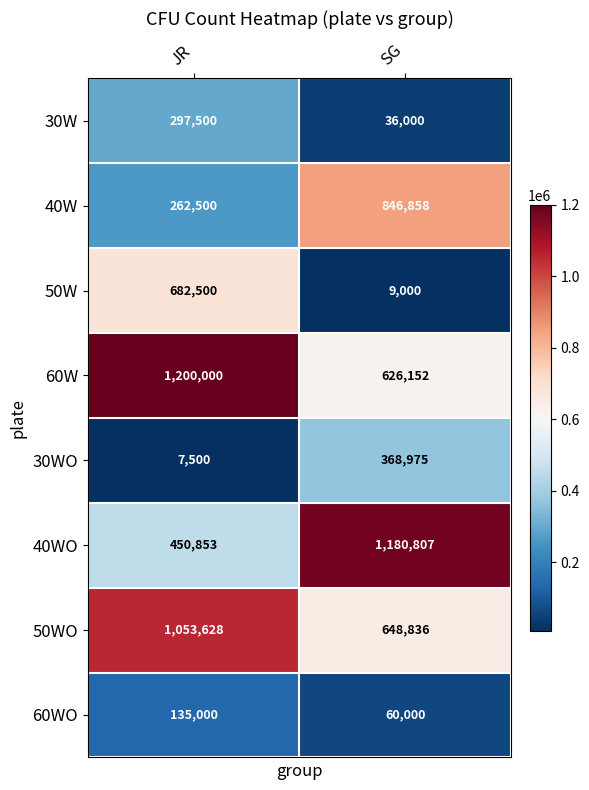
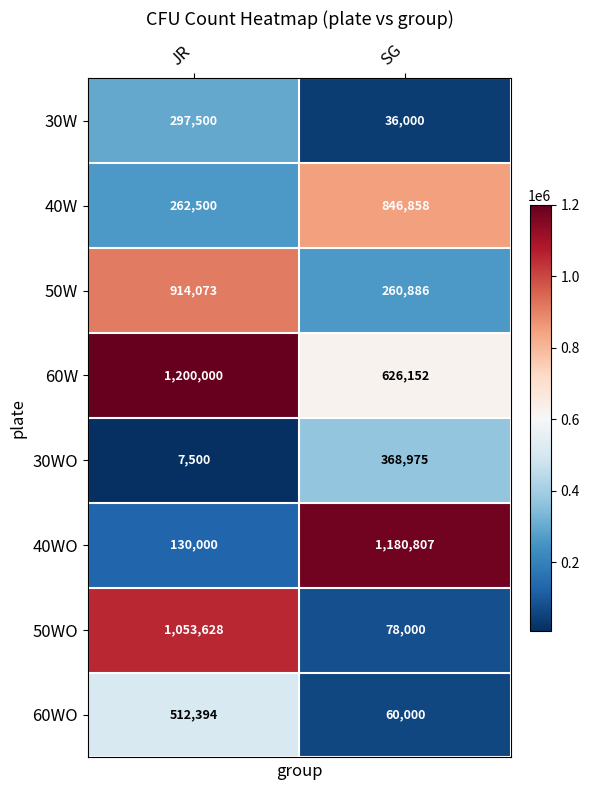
50W, JR: 682,500 -> 914,073
50W, SG: 9,000 -> 260,886
40WO, JR: 450,853 -> 130,000
50WO, SG: 648,836 -> 78,000
60WO, JR: 135,000 -> 512,394
